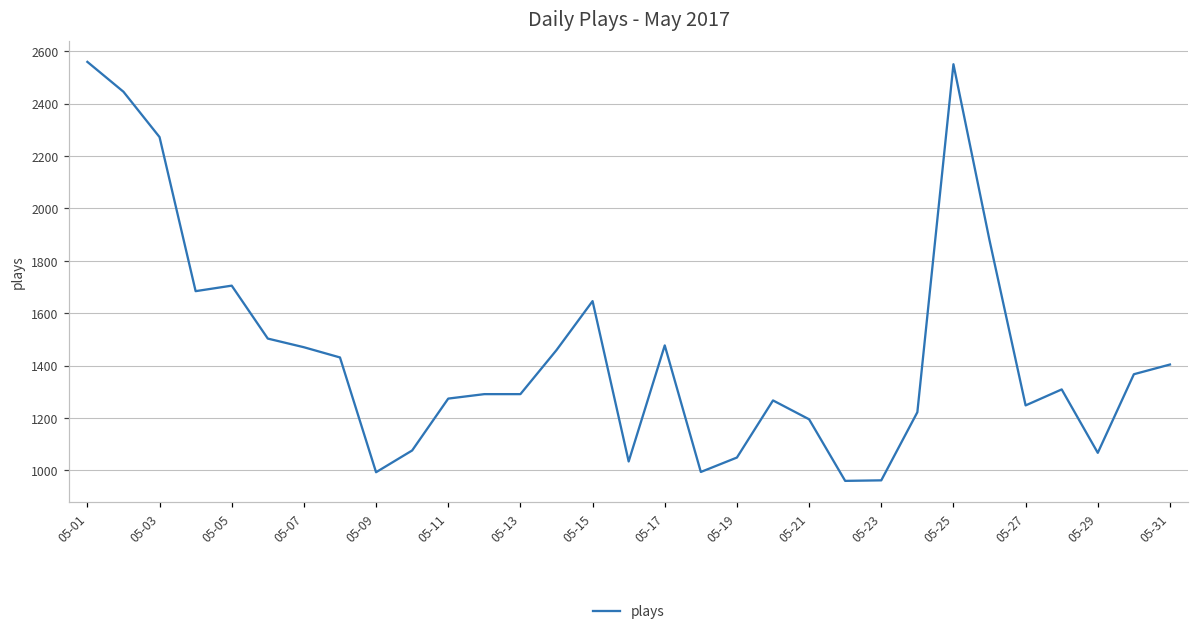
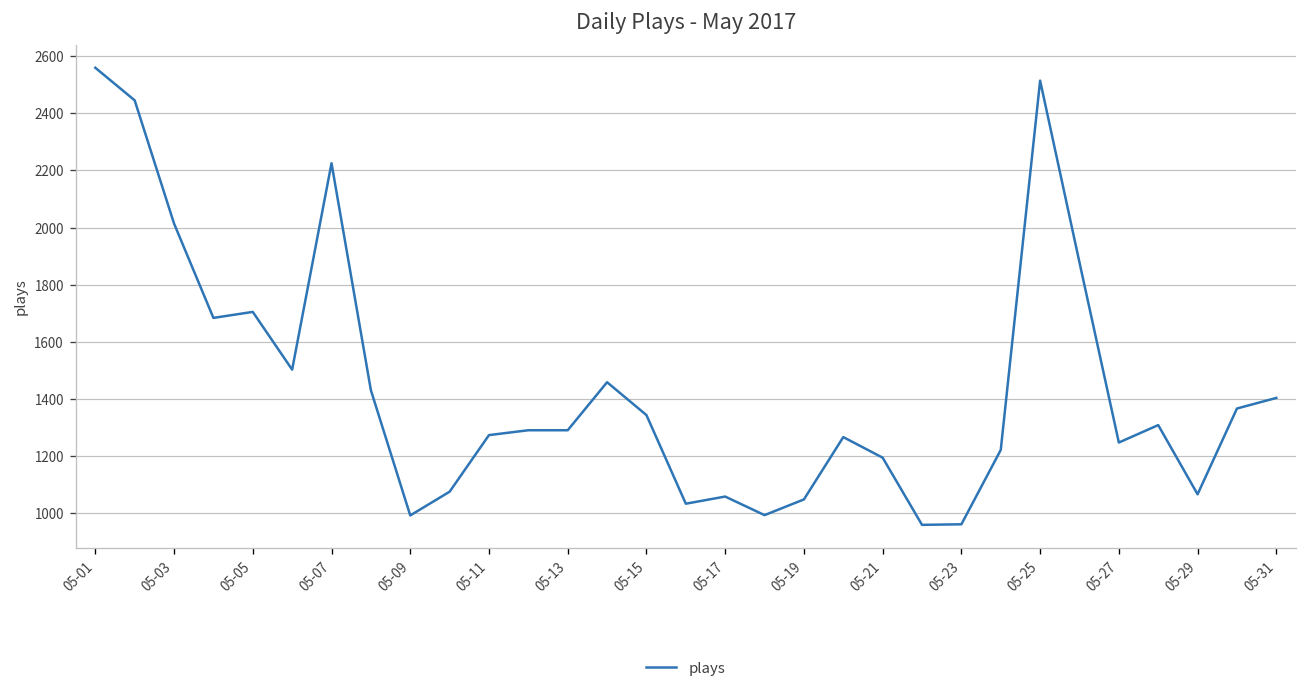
05-03: 2270 -> 2010
05-07: 1470 -> 2230
05-15: 1650 -> 1340
05-17: 1480 -> 1060
05-25: 2550 -> 2510
